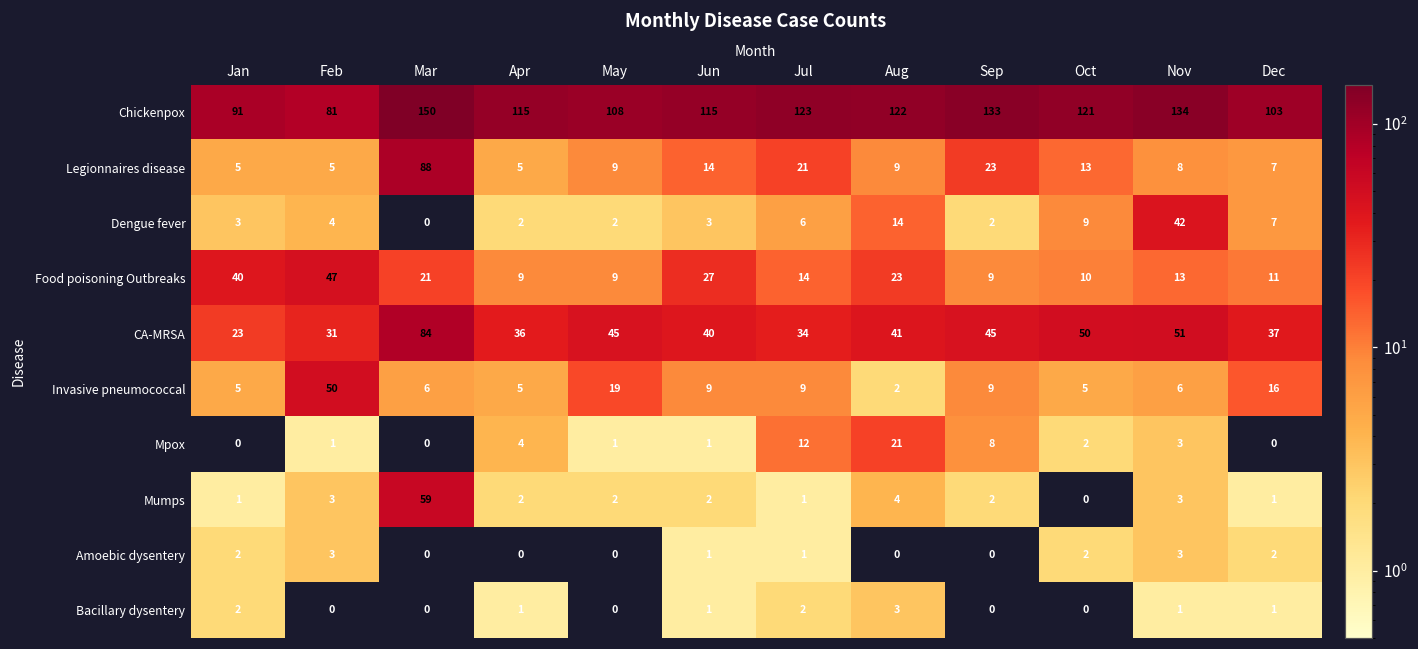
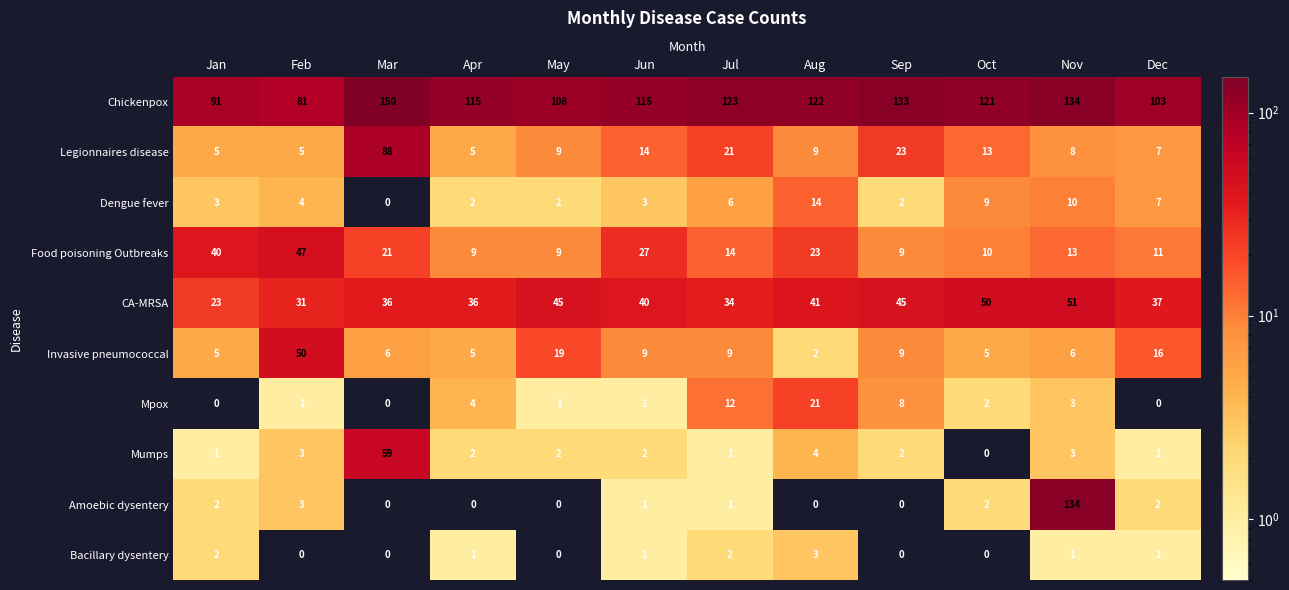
Dengue fever, Nov: 42 -> 10
CA-MRSA, Mar: 84 -> 36
Amoebic dysentery, Nov: 3 -> 134
